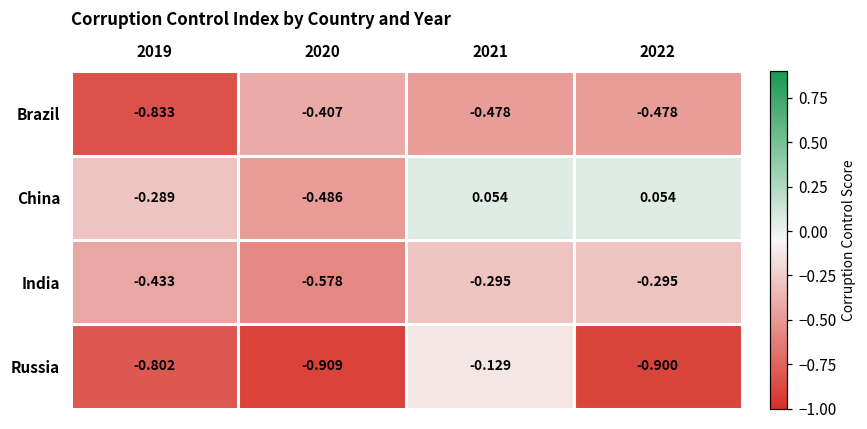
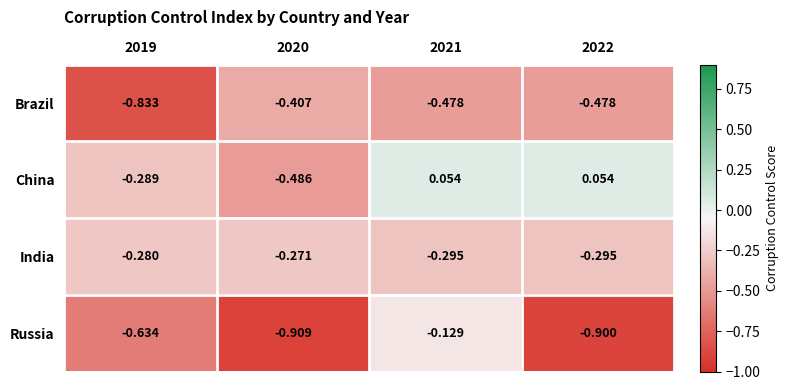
India, 2019: -0.433 -> -0.280
India, 2020: -0.578 -> -0.271
Russia, 2019: -0.802 -> -0.634
